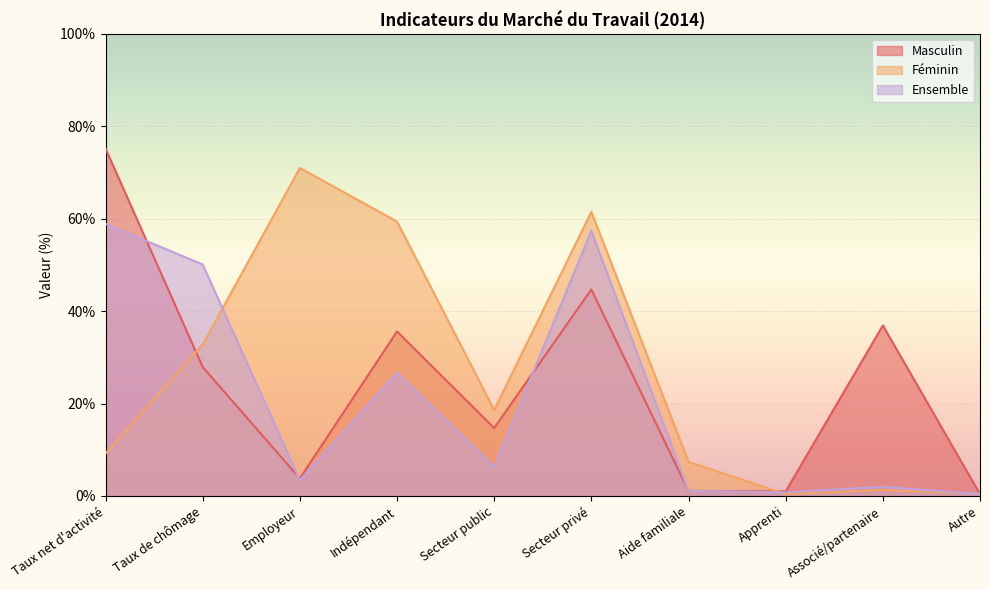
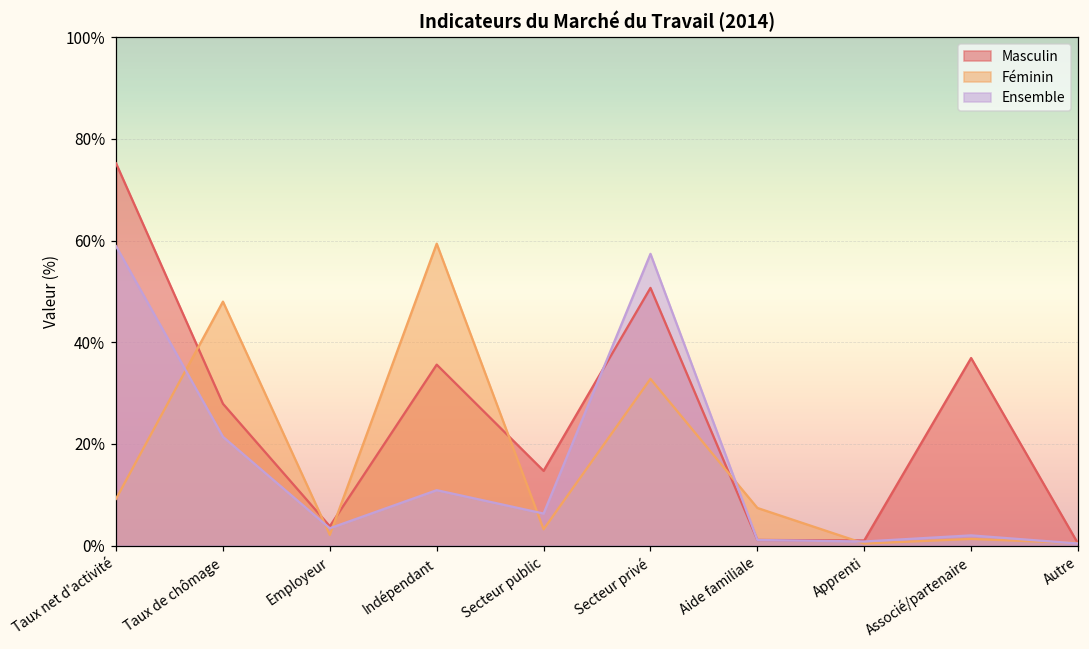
Féminin, Taux de chômage: 33% -> 48%
Ensemble, Taux de chômage: 50% -> 21%
Féminin, Employeur: 71% -> 2%
Ensemble, Indépendant: 27% -> 11%
Féminin, Secteur public: 19% -> 3%
Masculin, Secteur privé: 45% -> 51%
Féminin, Secteur privé: 62% -> 33%
